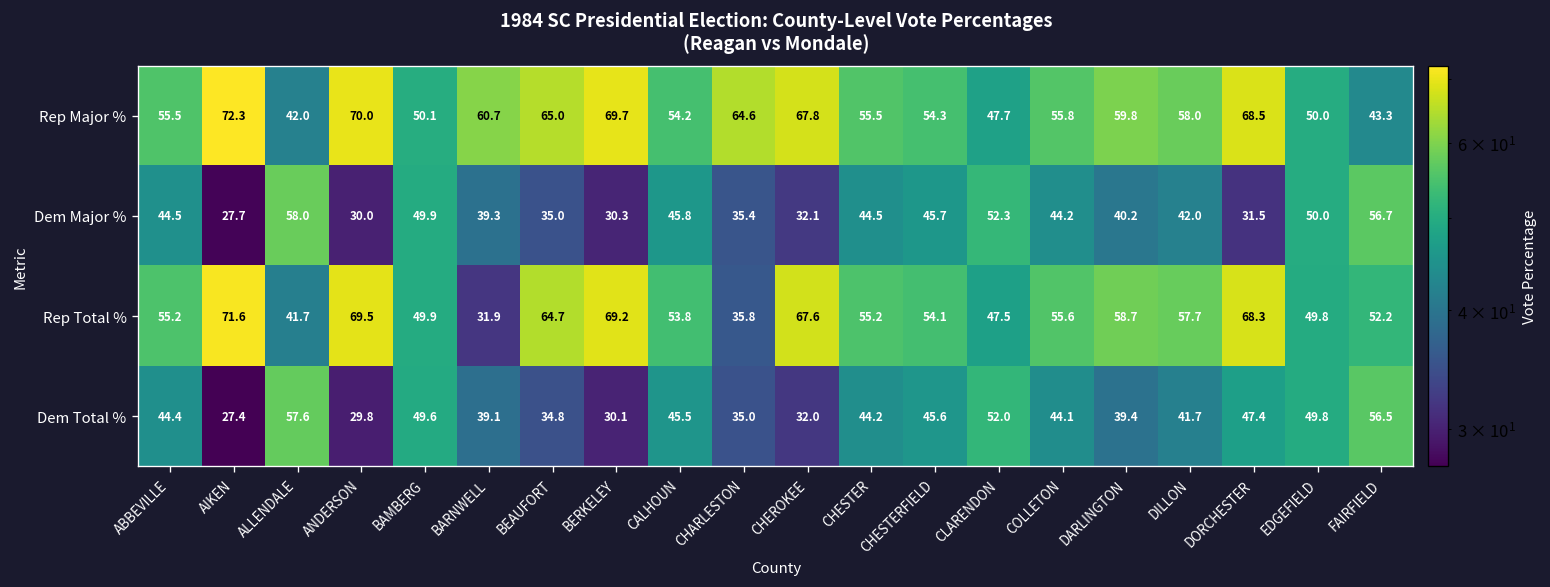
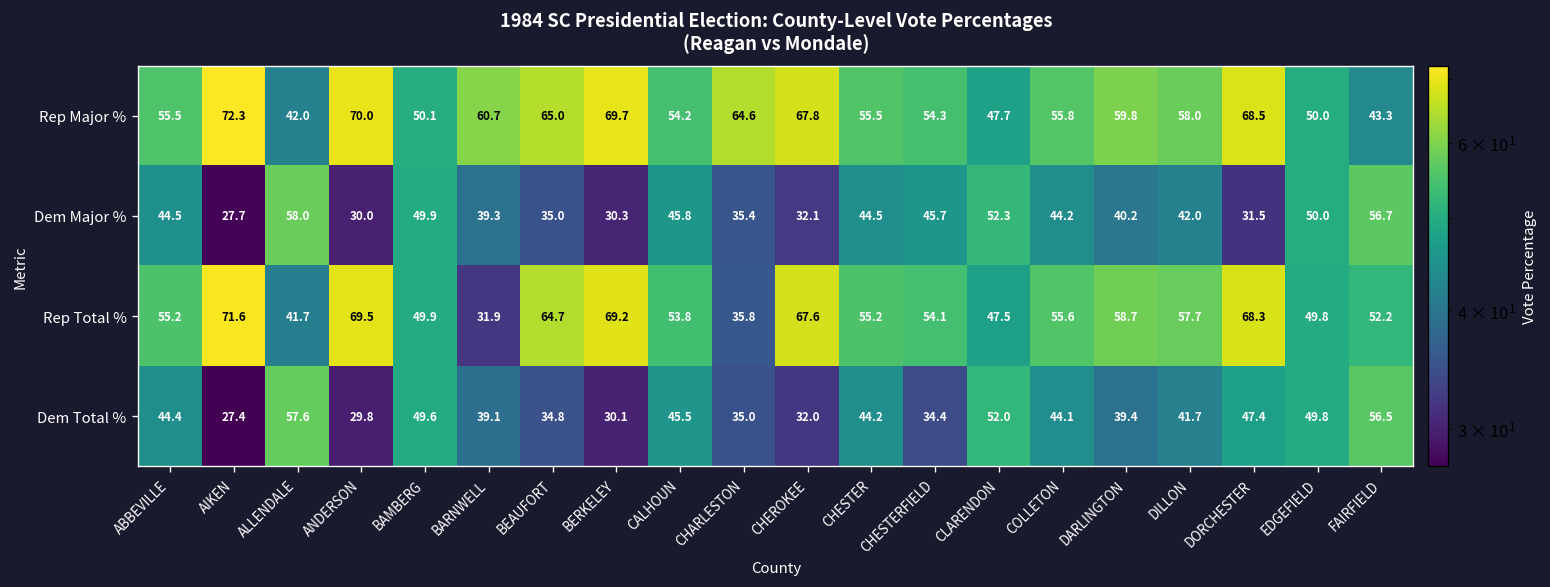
Dem Total %, CHESTERFIELD: 45.6 -> 34.4
